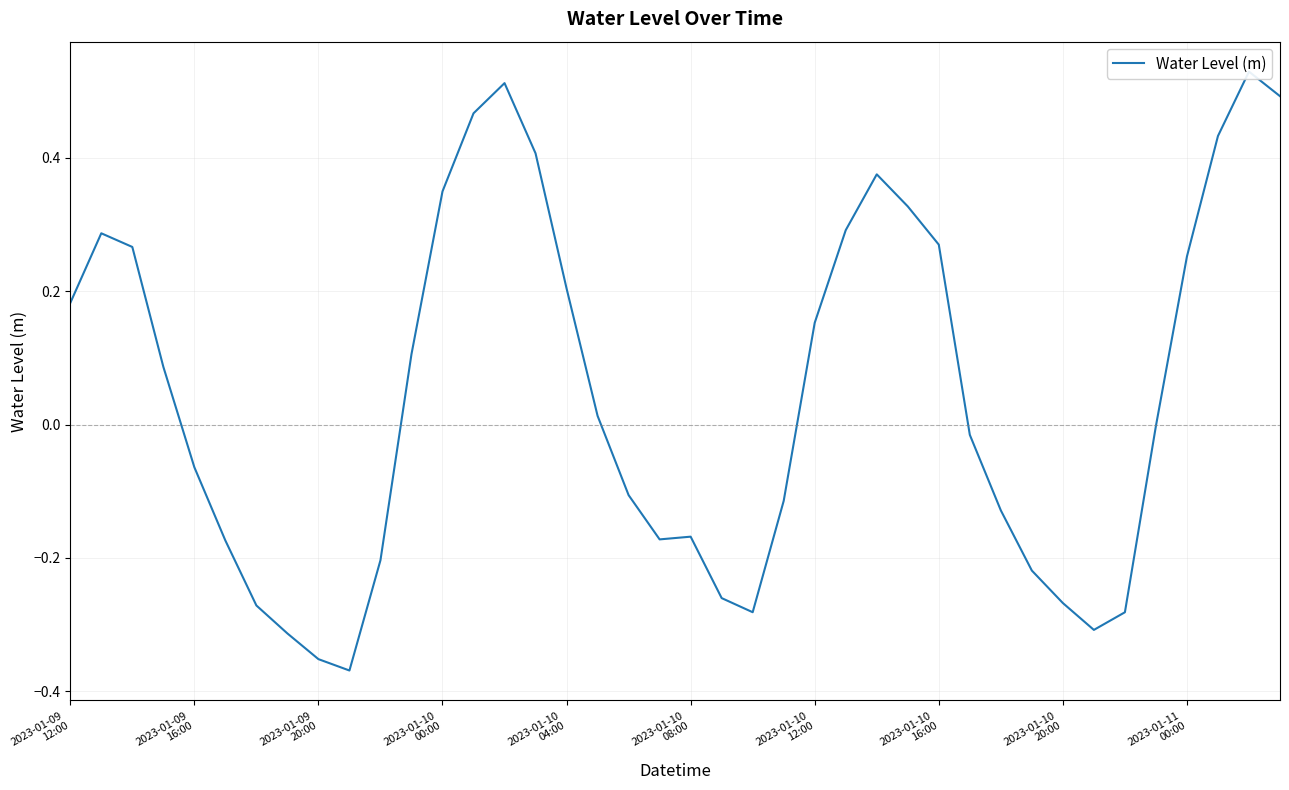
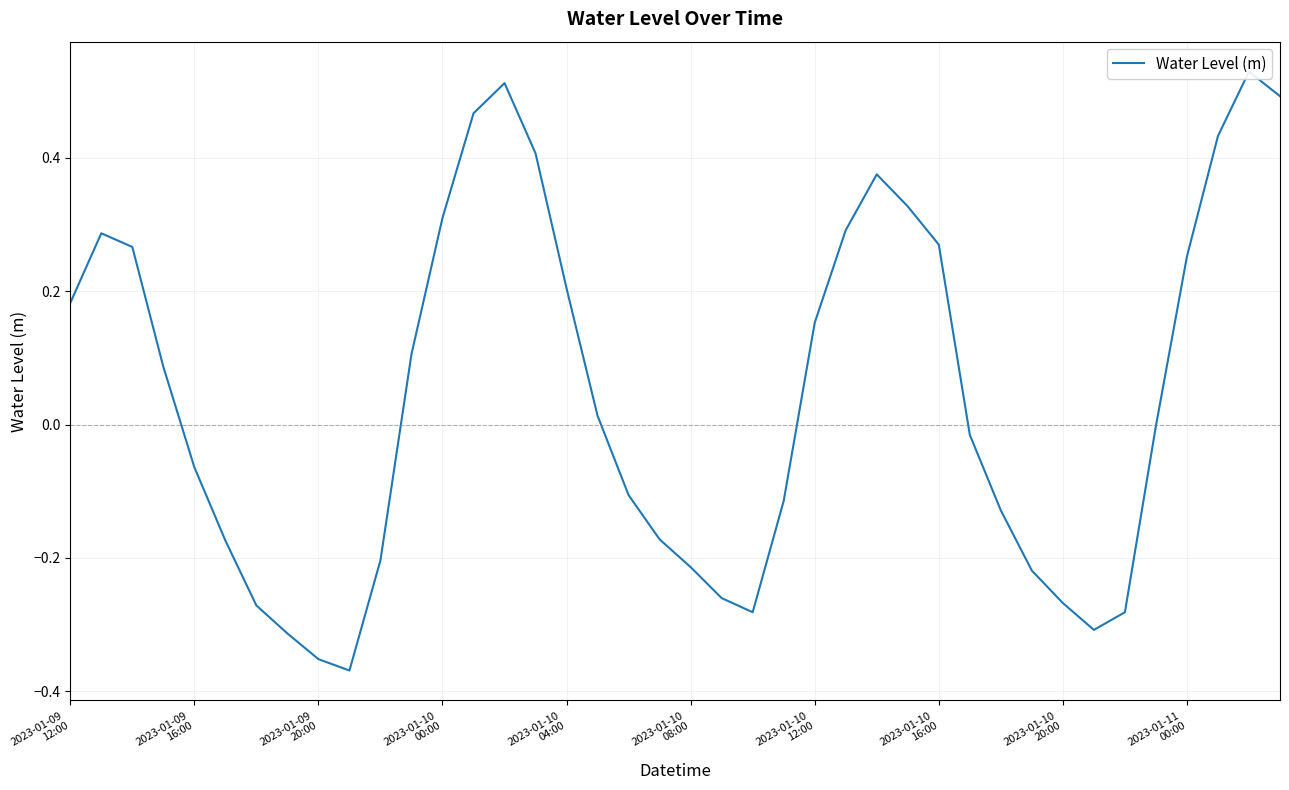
2023-01-10 00:00: 0.35 -> 0.31
2023-01-10 08:00: -0.17 -> -0.21
